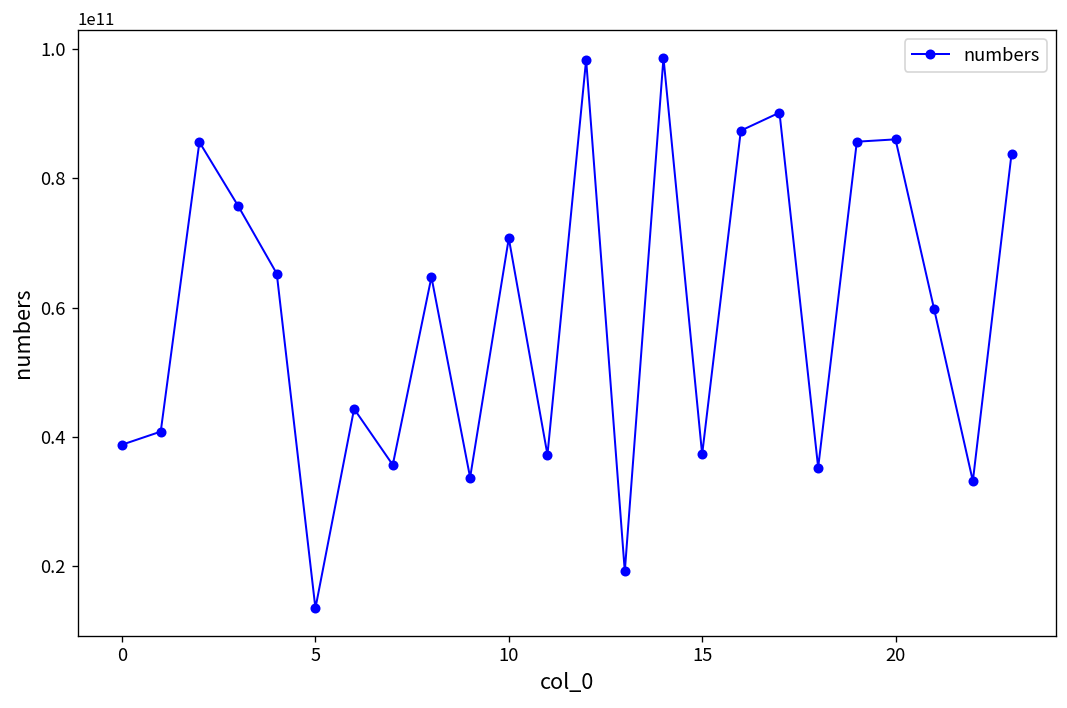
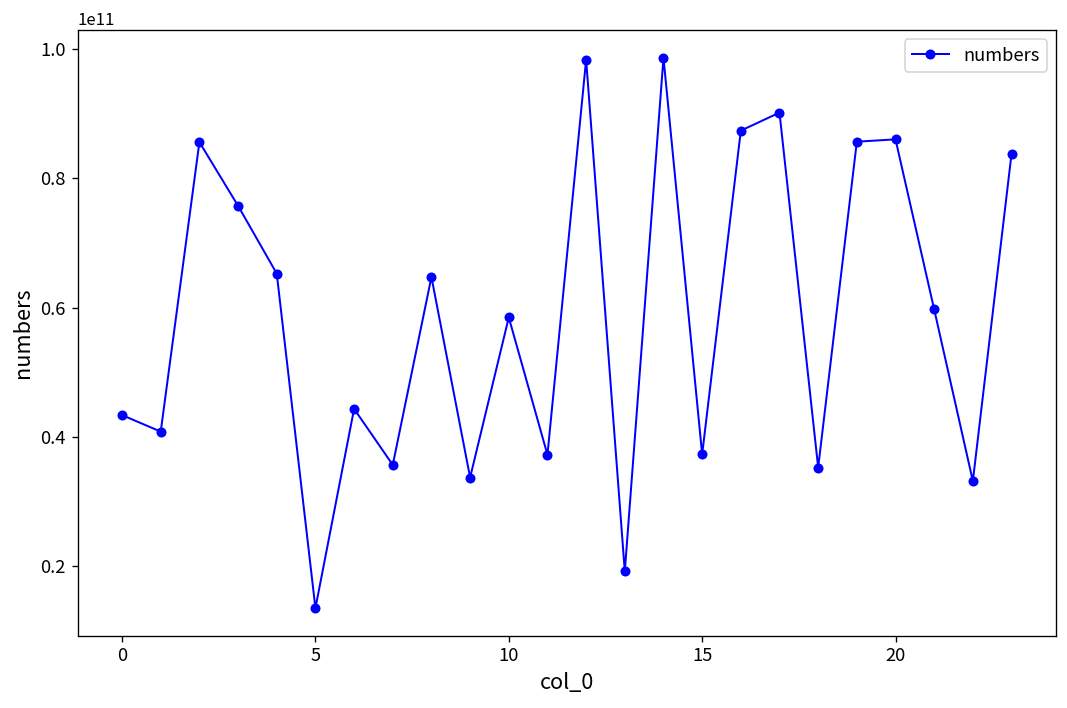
0: 39000000000 -> 43000000000
10: 71000000000 -> 58000000000
